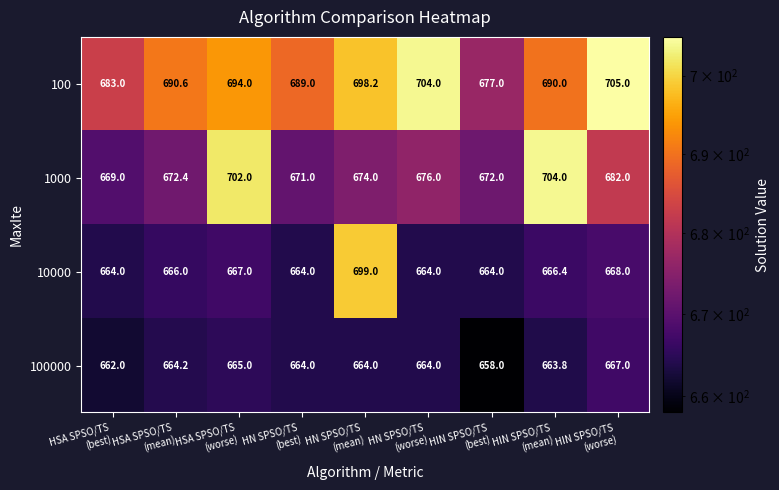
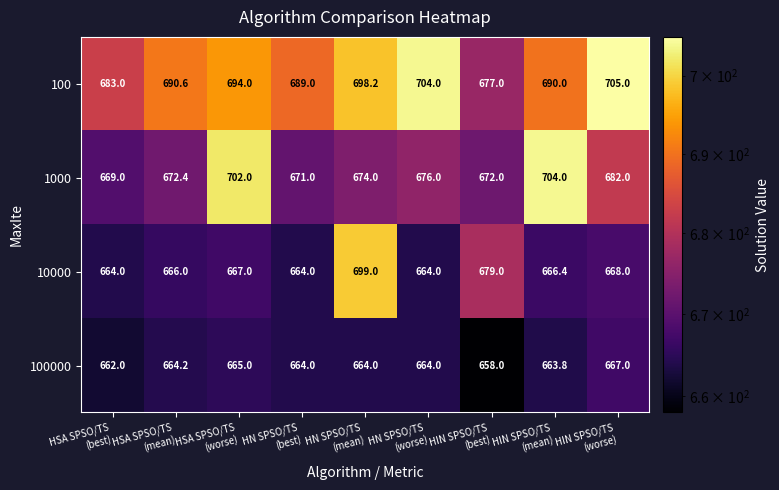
10000, HIN SPSO/TS (best): 664.0 -> 679.0
